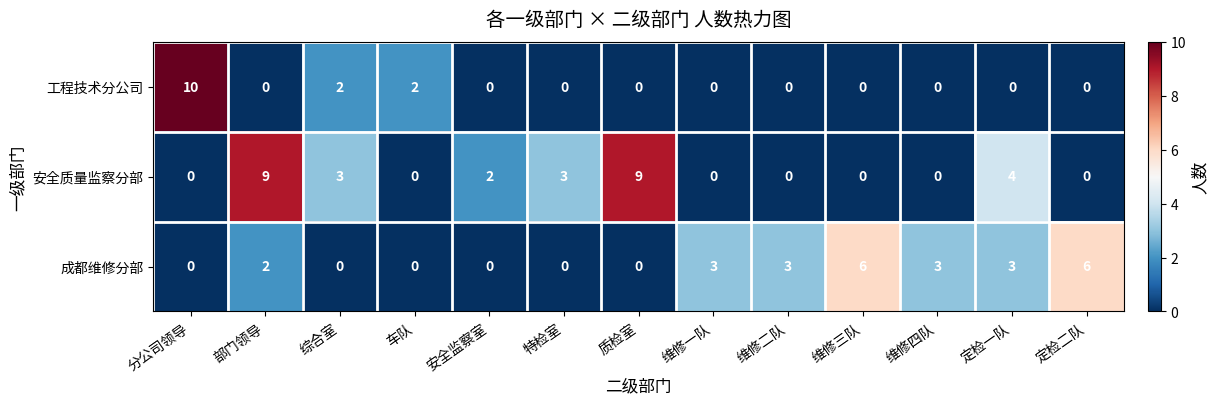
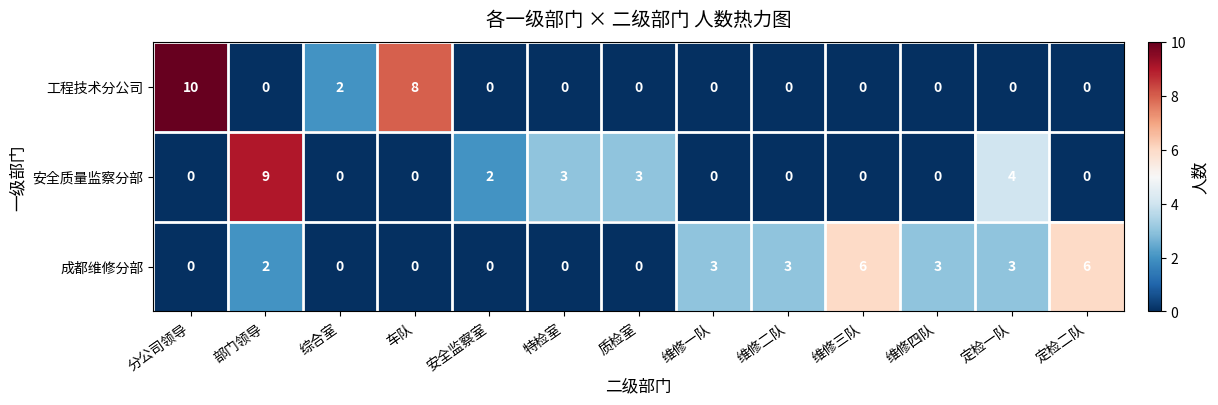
工程技术分公司, 车队: 2 -> 8
安全质量监察分部, 综合室: 3 -> 0
安全质量监察分部, 质检室: 9 -> 3
